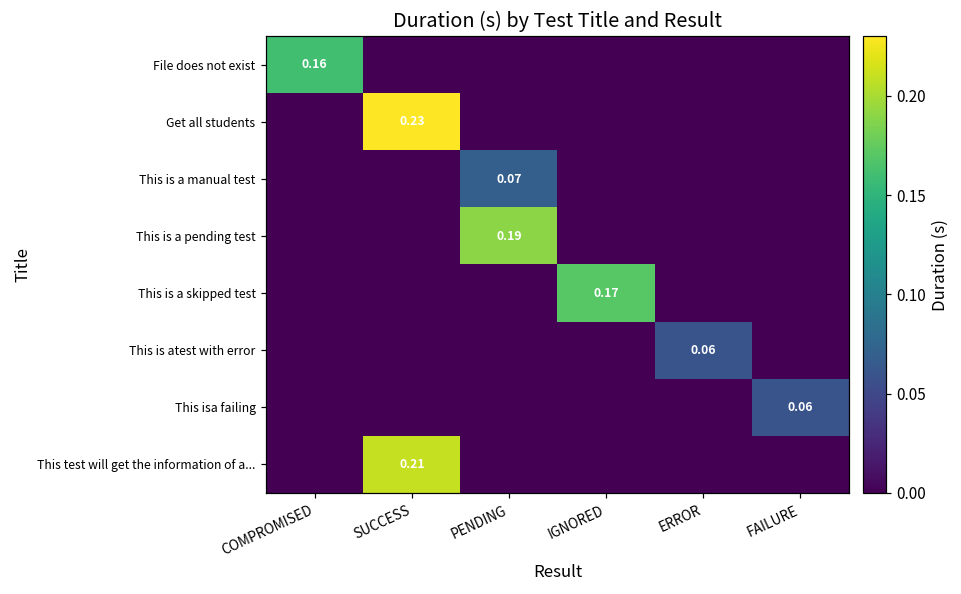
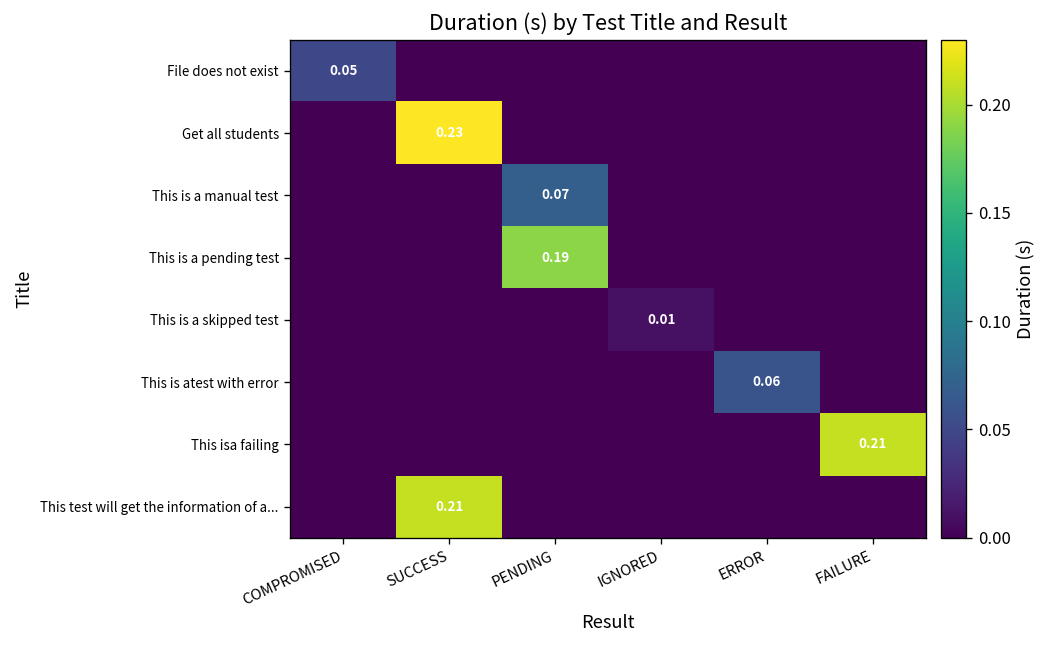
File does not exist, COMPROMISED: 0.16 -> 0.05
This is a skipped test, IGNORED: 0.17 -> 0.01
This isa failing, FAILURE: 0.06 -> 0.21
